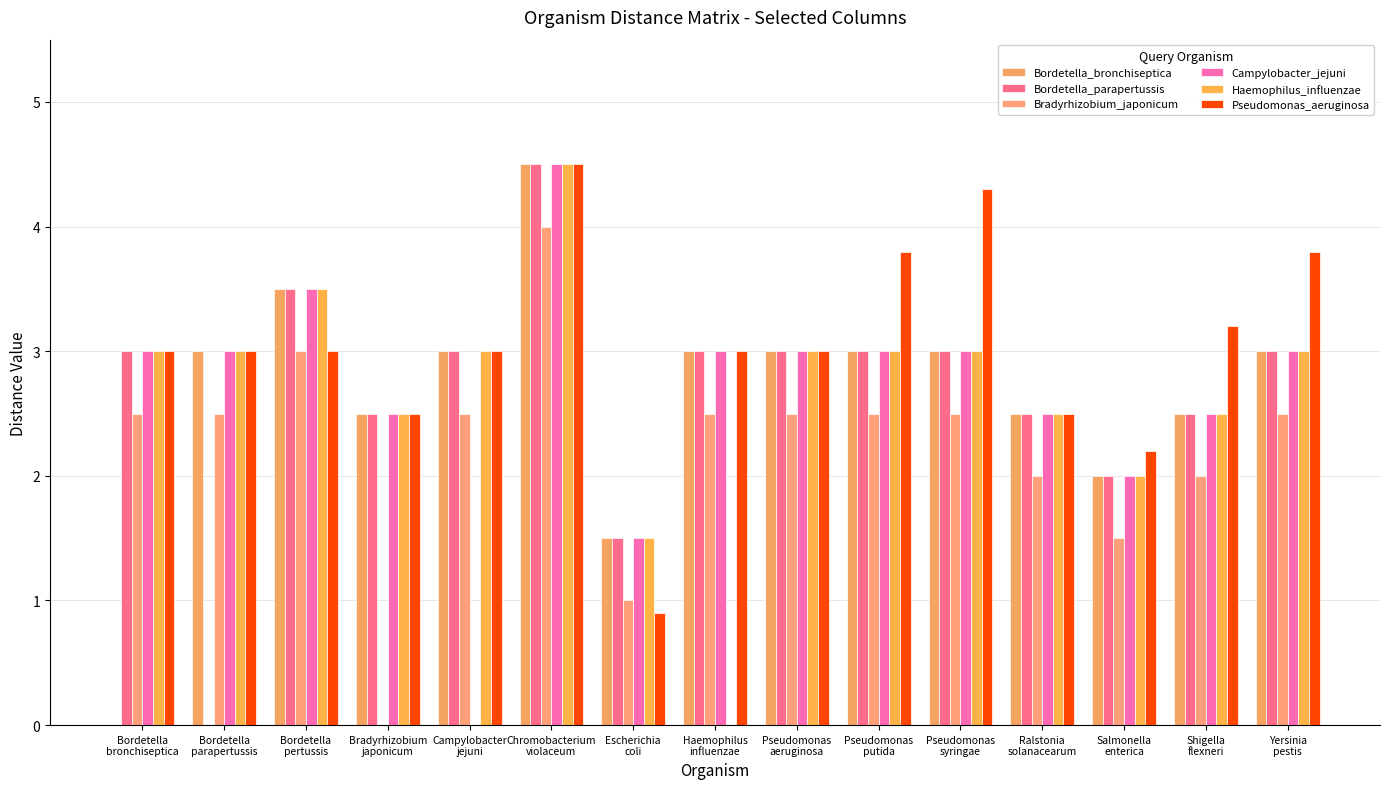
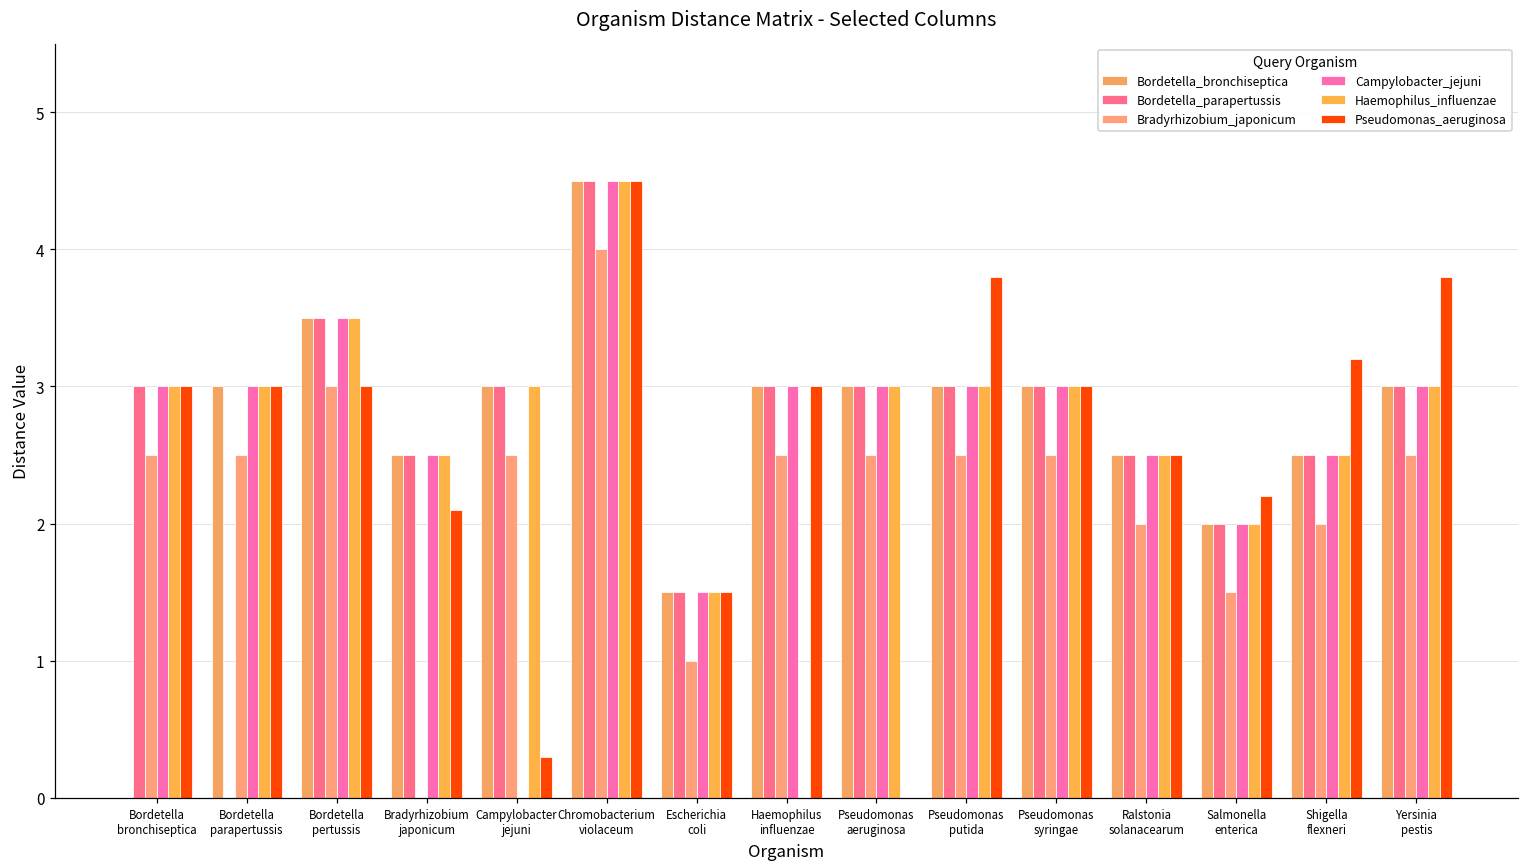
Pseudomonas_aeruginosa, Bradyrhizobium japonicum: 2.5 -> 2.1
Pseudomonas_aeruginosa, Campylobacter jejuni: 3.0 -> 0.3
Pseudomonas_aeruginosa, Escherichia coli: 0.9 -> 1.5
Pseudomonas_aeruginosa, Pseudomonas aeruginosa: 3 -> 0
Pseudomonas_aeruginosa, Pseudomonas syringae: 4.3 -> 3.0
